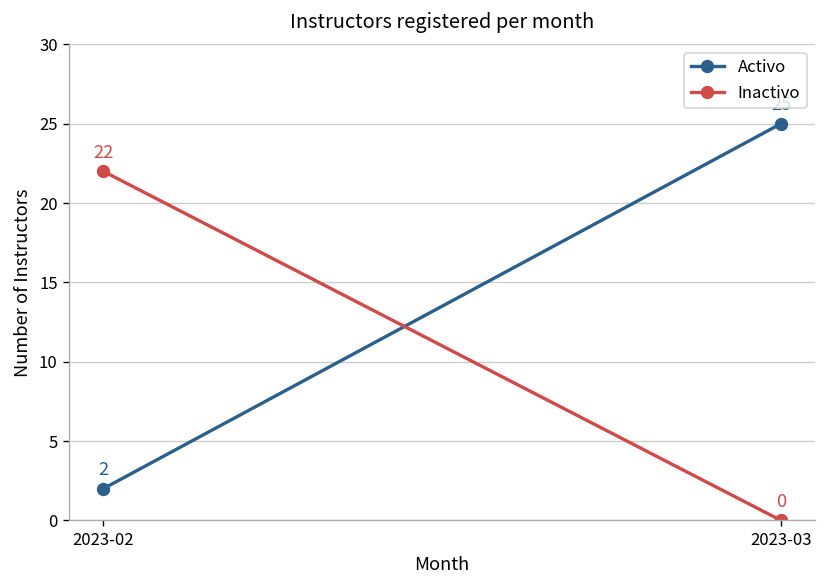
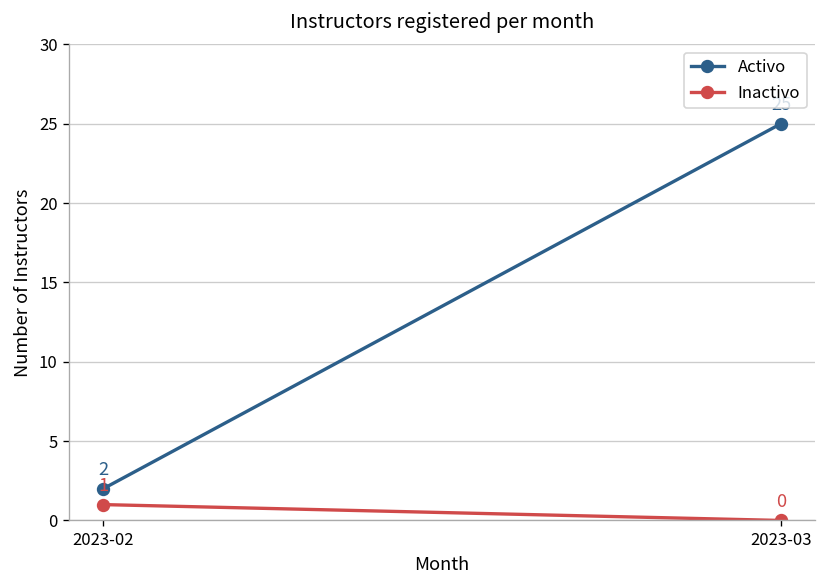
Inactivo, 2023-02: 22 -> 1
